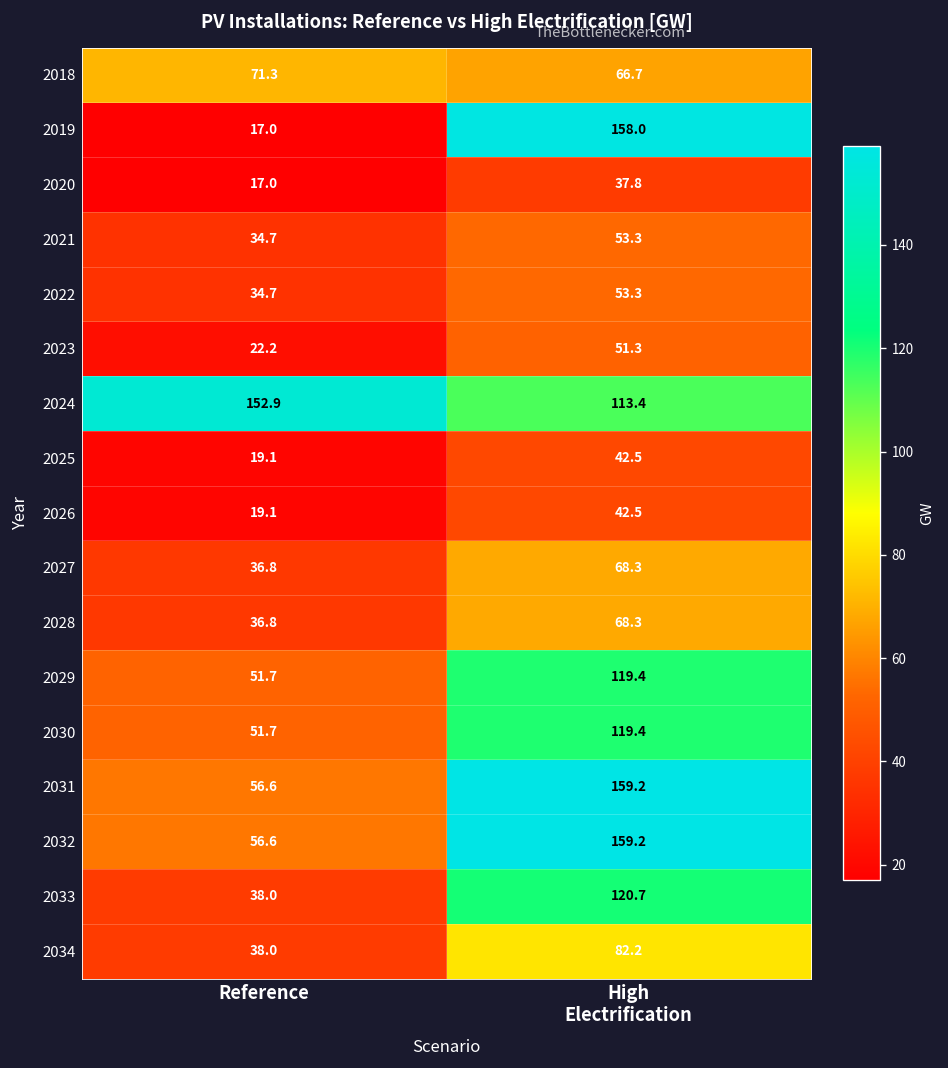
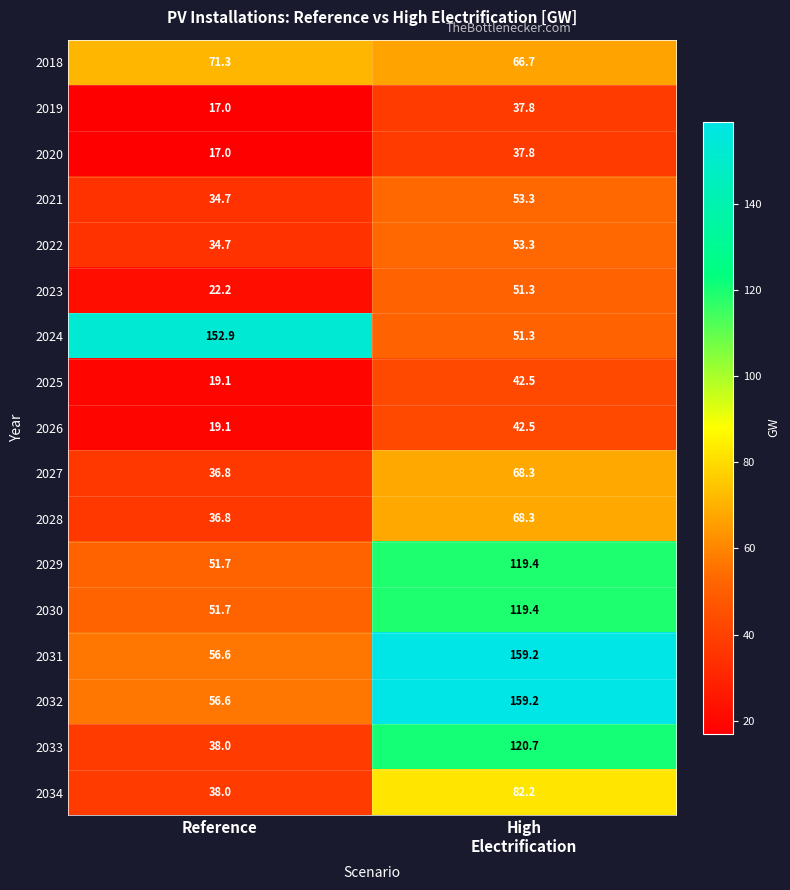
2019, High Electrification: 158.0 -> 37.8
2024, High Electrification: 113.4 -> 51.3
